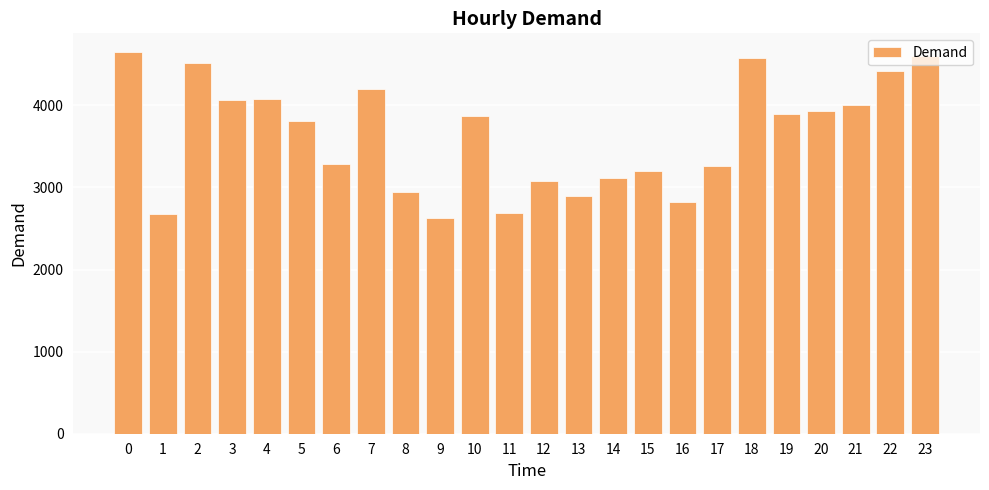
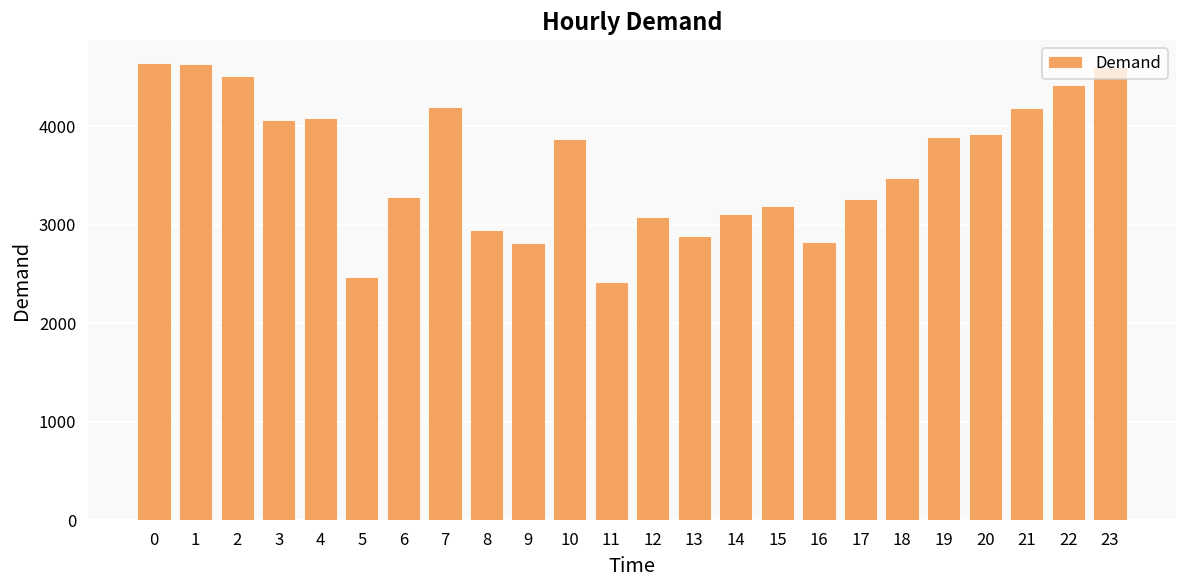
1: 2700 -> 4600
5: 3800 -> 2500
9: 2600 -> 2800
11: 2700 -> 2400
18: 4600 -> 3500
21: 4000 -> 4200
